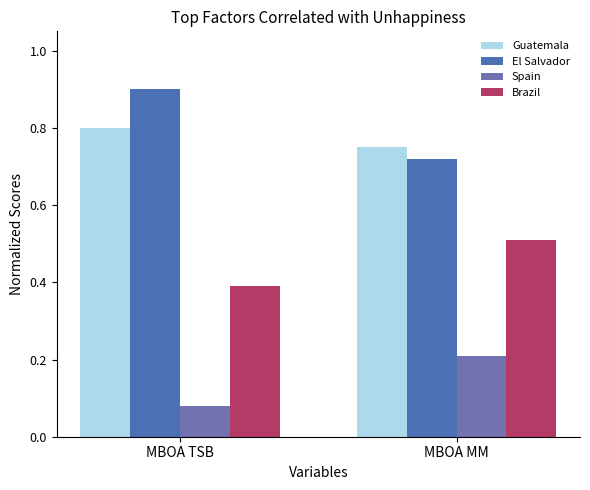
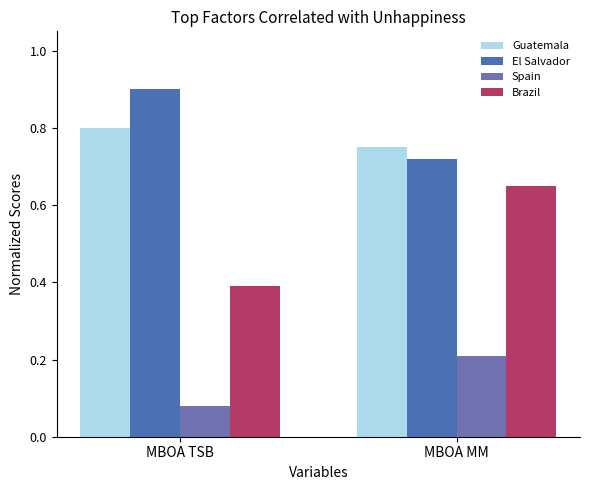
Brazil, MBOA MM: 0.51 -> 0.65
